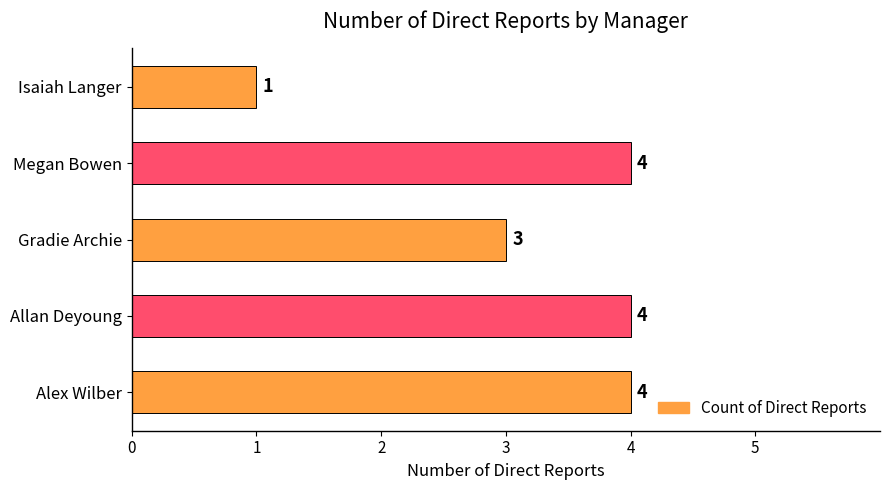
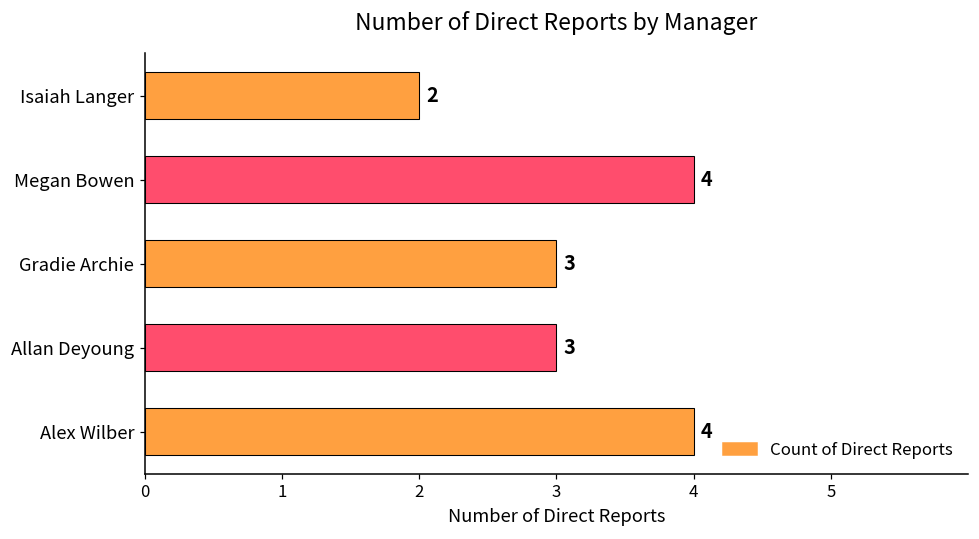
Isaiah Langer: 1 -> 2
Allan Deyoung: 4 -> 3
